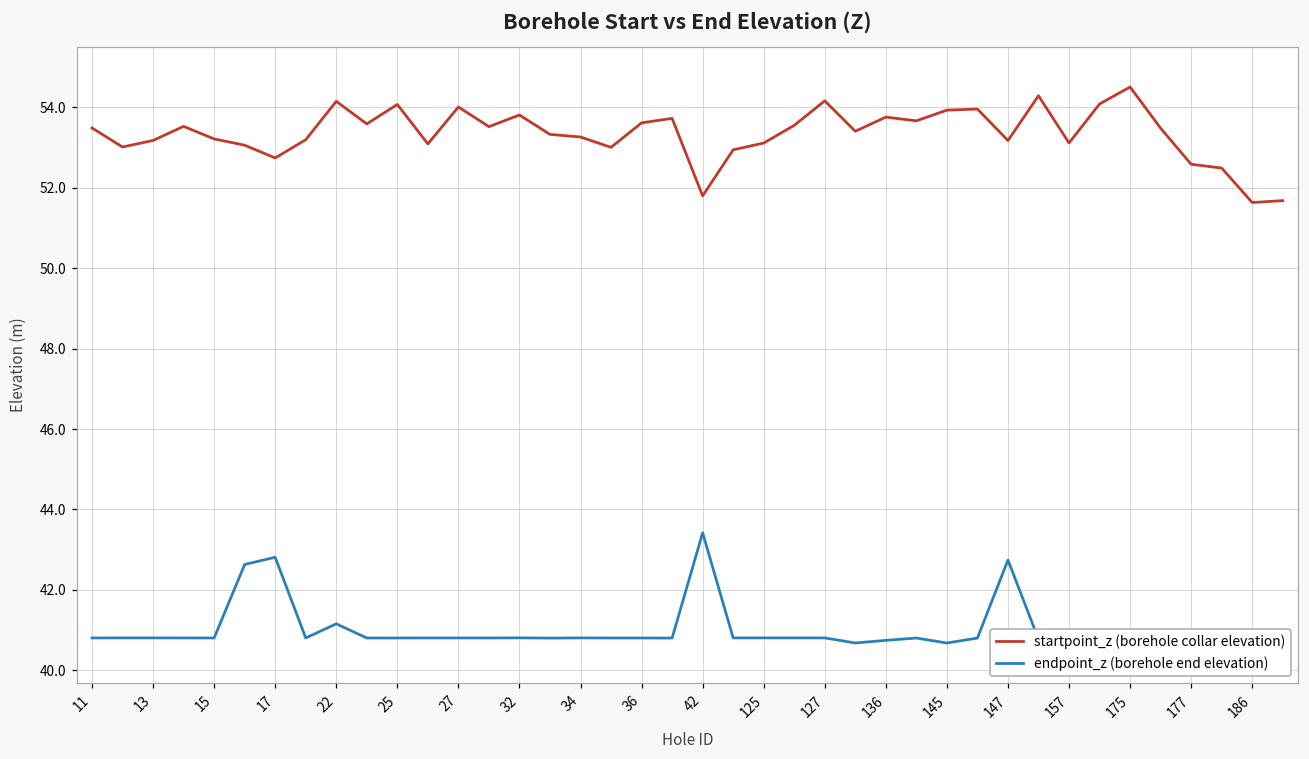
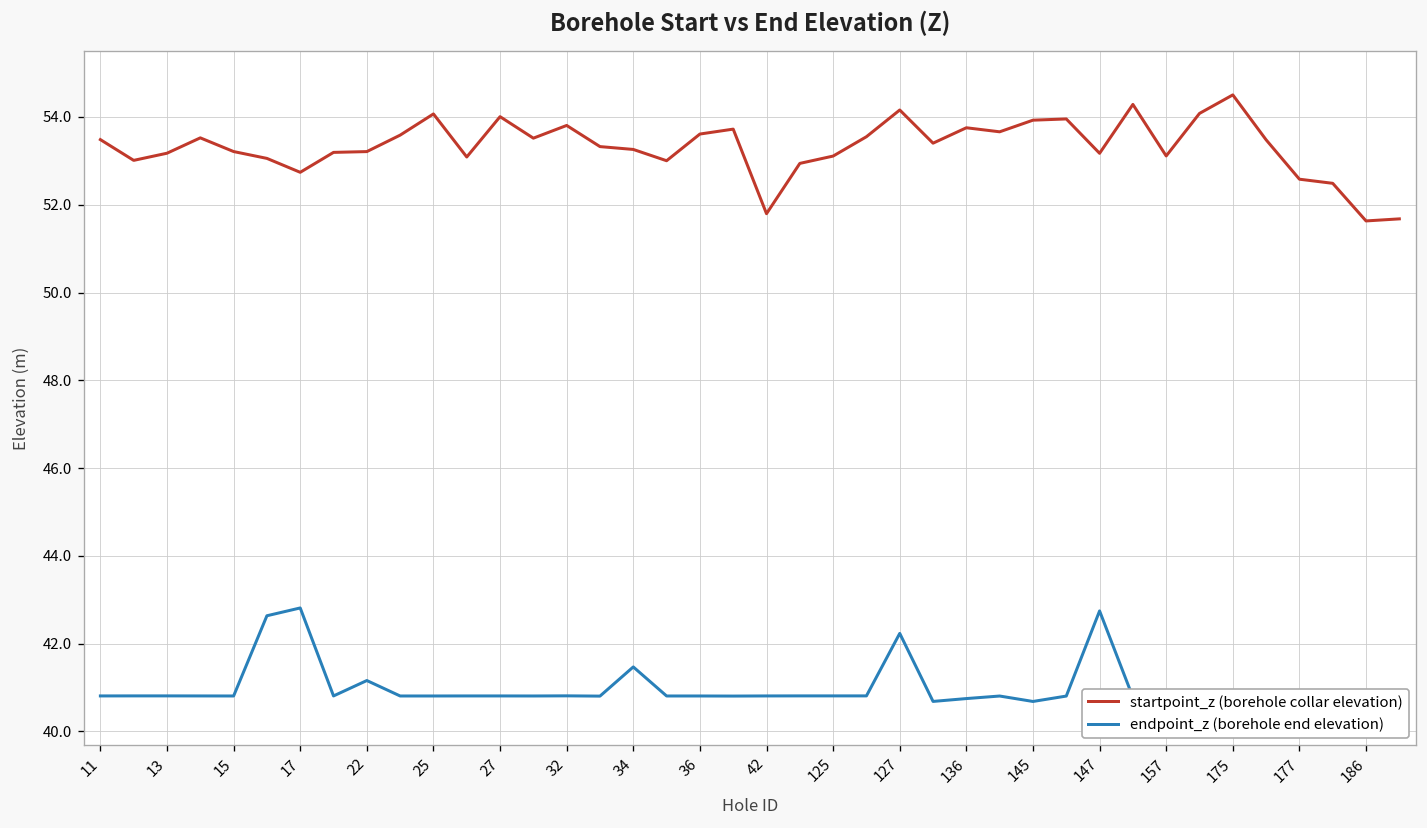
startpoint_z (borehole collar elevation), 22: 54.1 -> 53.2
endpoint_z (borehole end elevation), 34: 40.8 -> 41.5
endpoint_z (borehole end elevation), 42: 43.4 -> 40.8
endpoint_z (borehole end elevation), 127: 40.8 -> 42.2
